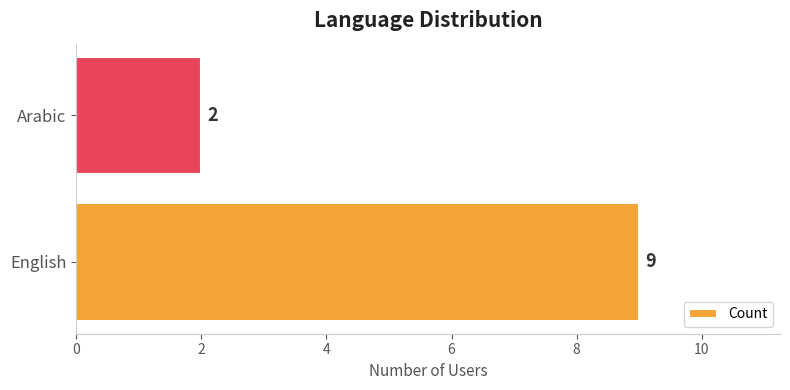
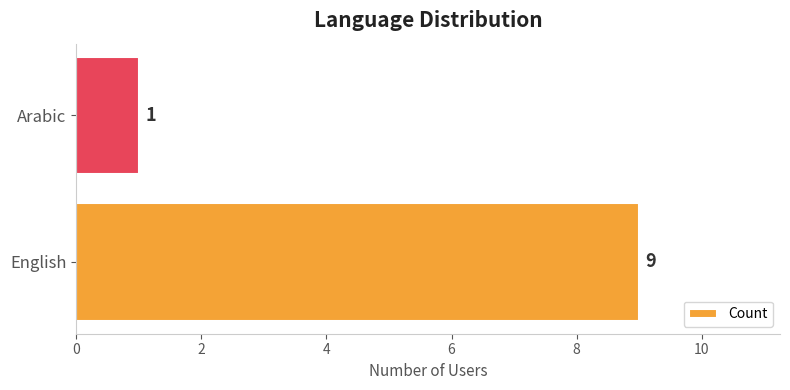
Arabic: 2 -> 1
